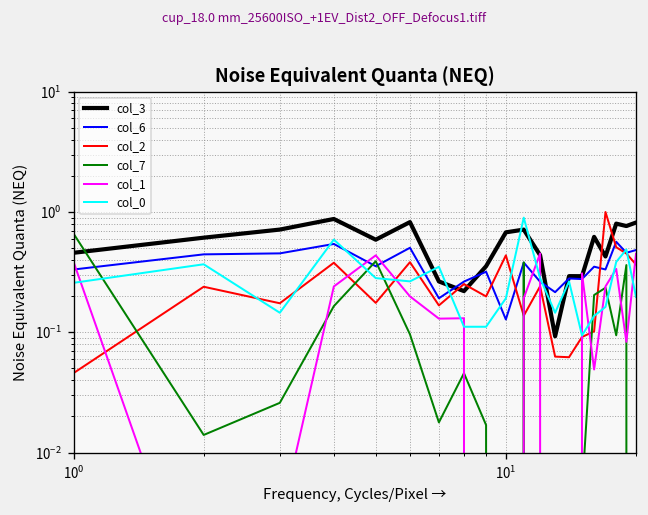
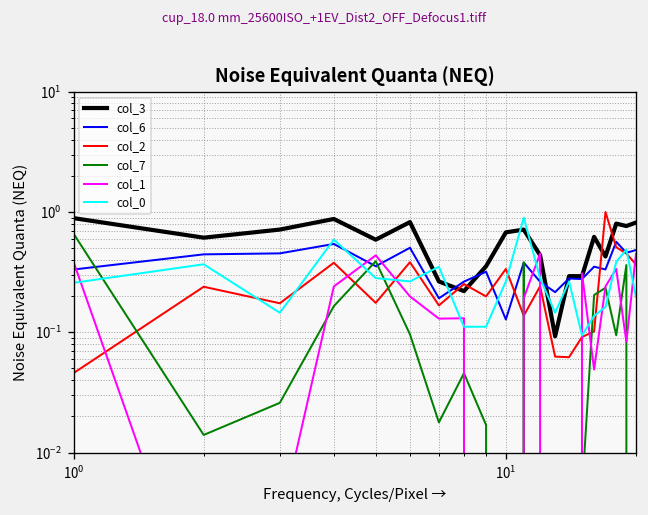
col_3, 10^0: 0.5 -> 0.9
col_2, 10^1: 0.4 -> 0.34
col_0, 10^1: 0.19 -> 0.26
